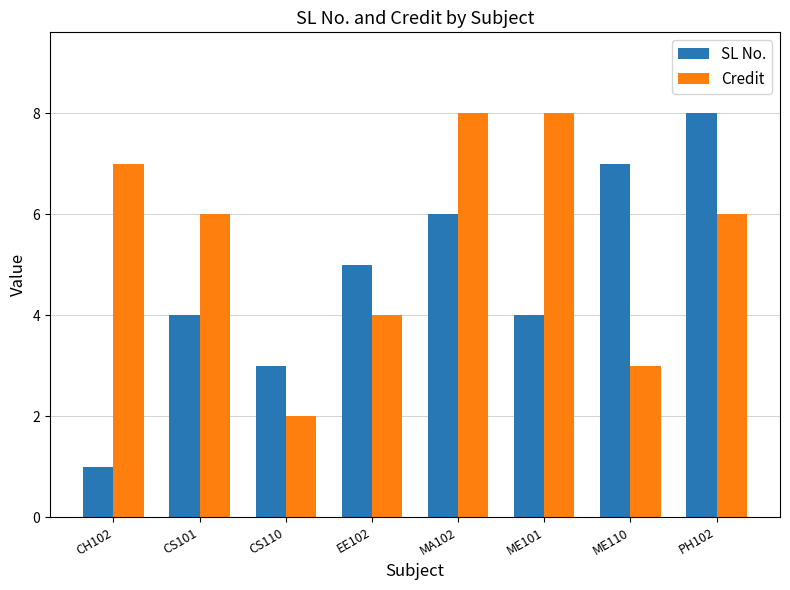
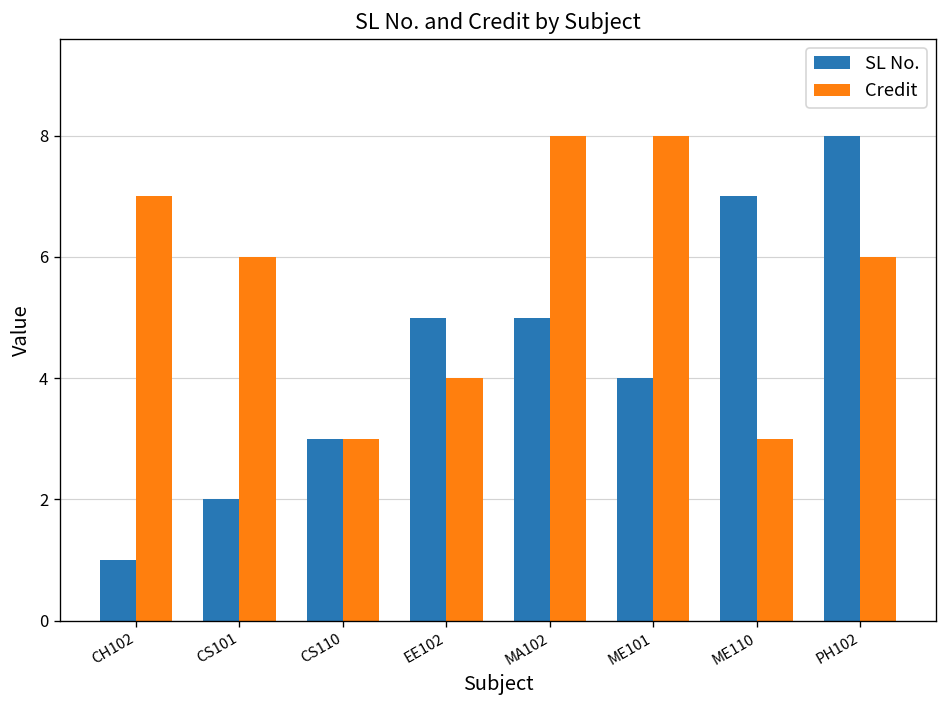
SL No., CS101: 4 -> 2
Credit, CS110: 2 -> 3
SL No., MA102: 6 -> 5
